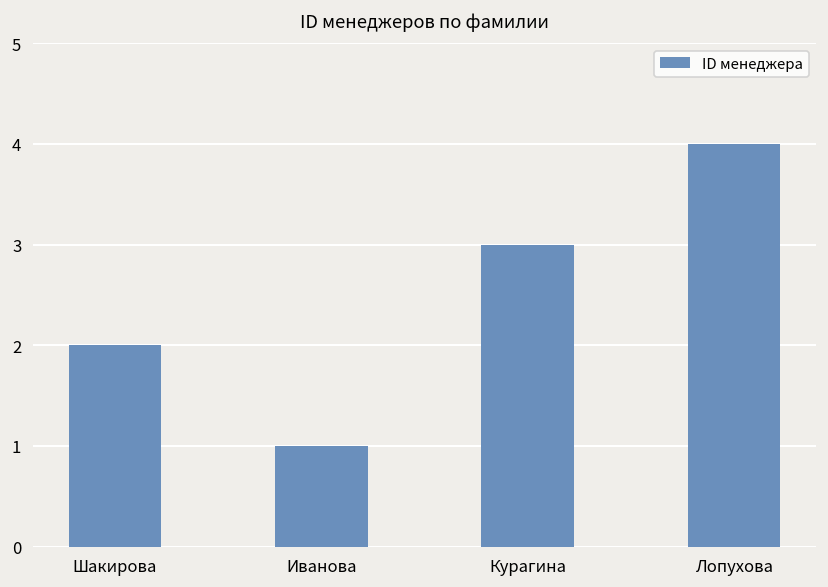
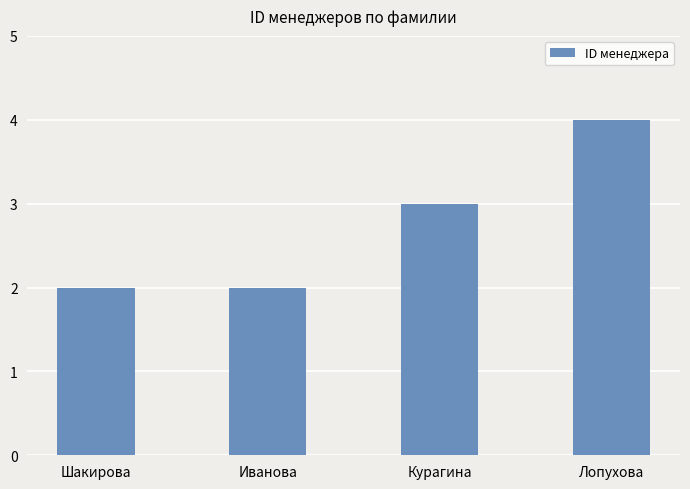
Иванова: 1 -> 2
